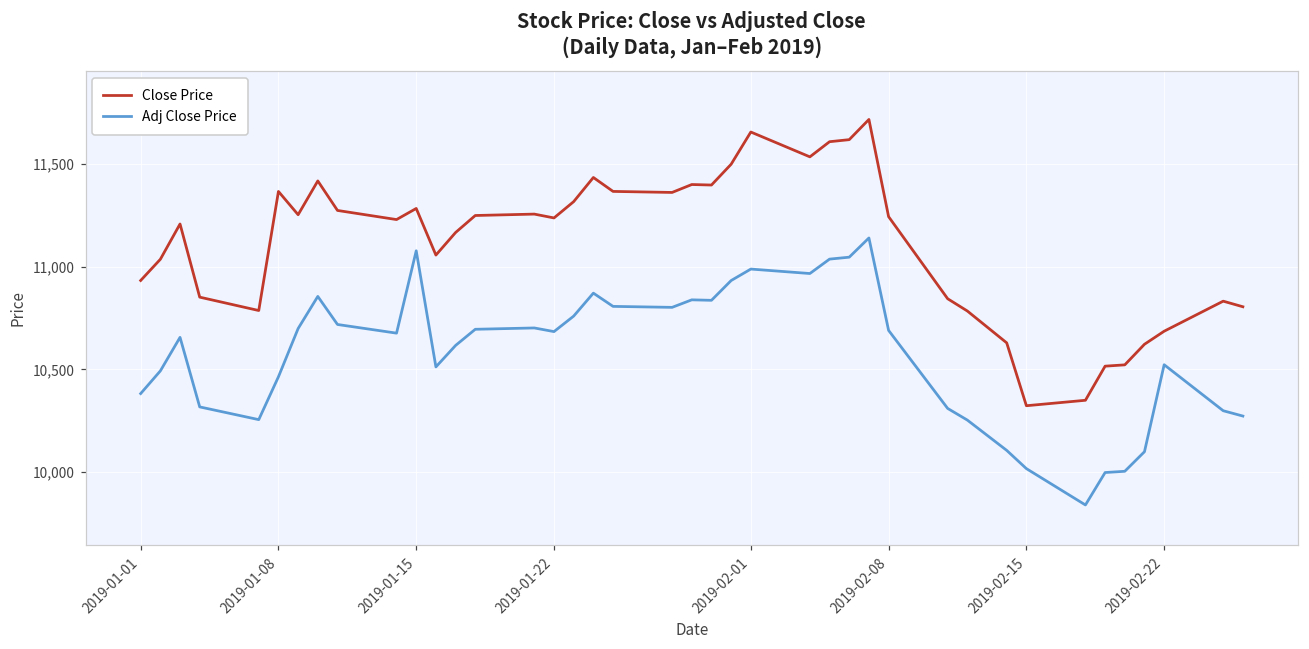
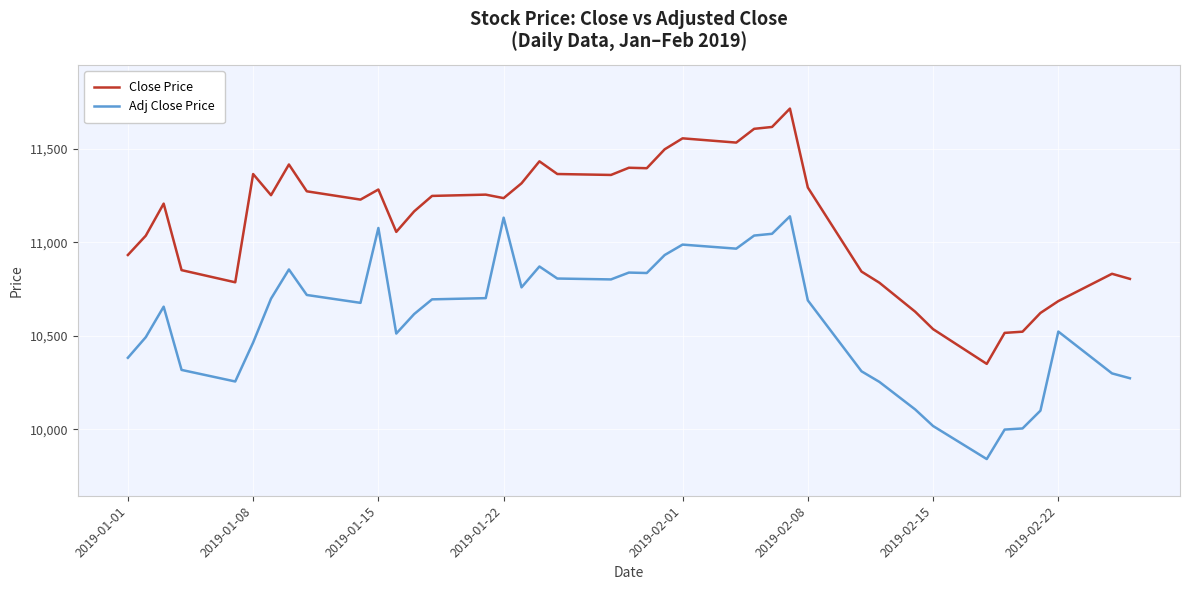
Adj Close Price, 2019-01-22: 10,680 -> 11,130
Close Price, 2019-02-01: 11,650 -> 11,560
Close Price, 2019-02-08: 11,240 -> 11,290
Close Price, 2019-02-15: 10,320 -> 10,540
